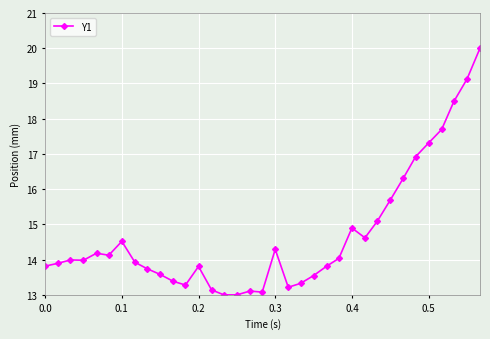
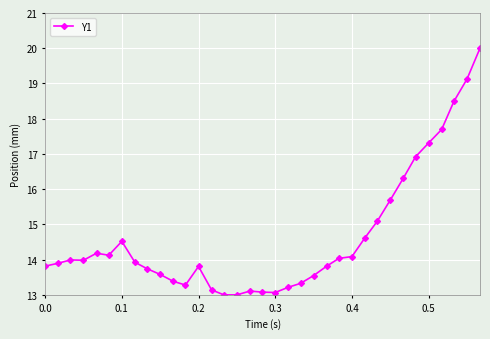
0.3: 14.3 -> 13.1
0.4: 14.9 -> 14.1
